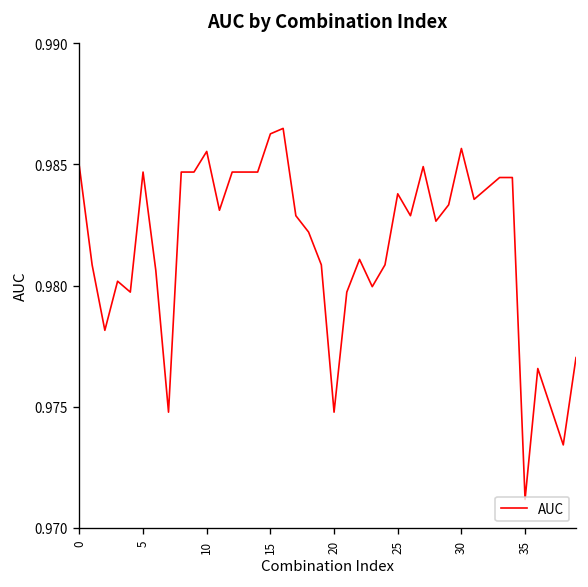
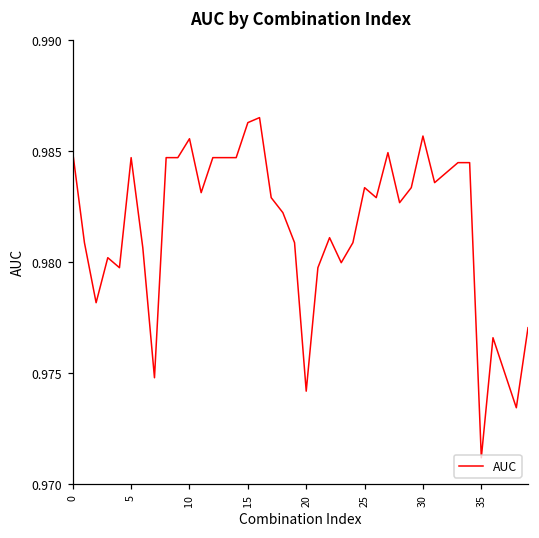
20: 0.9748 -> 0.9742
25: 0.9838 -> 0.9833
